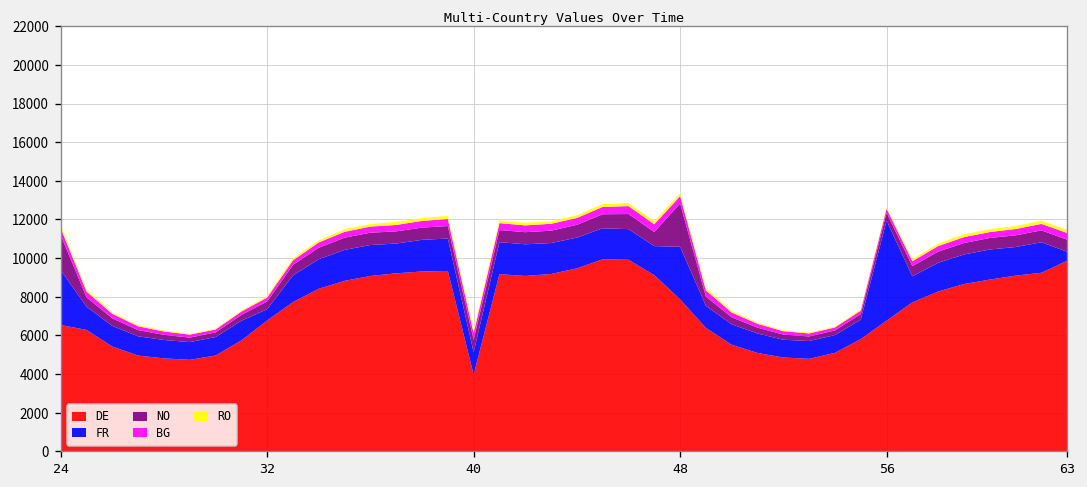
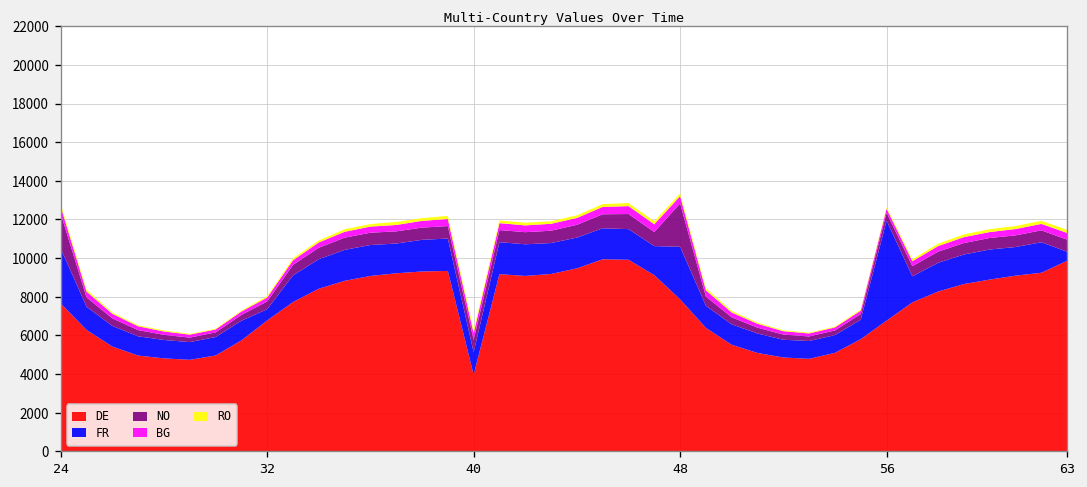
DE, 24: 6500 -> 7700
